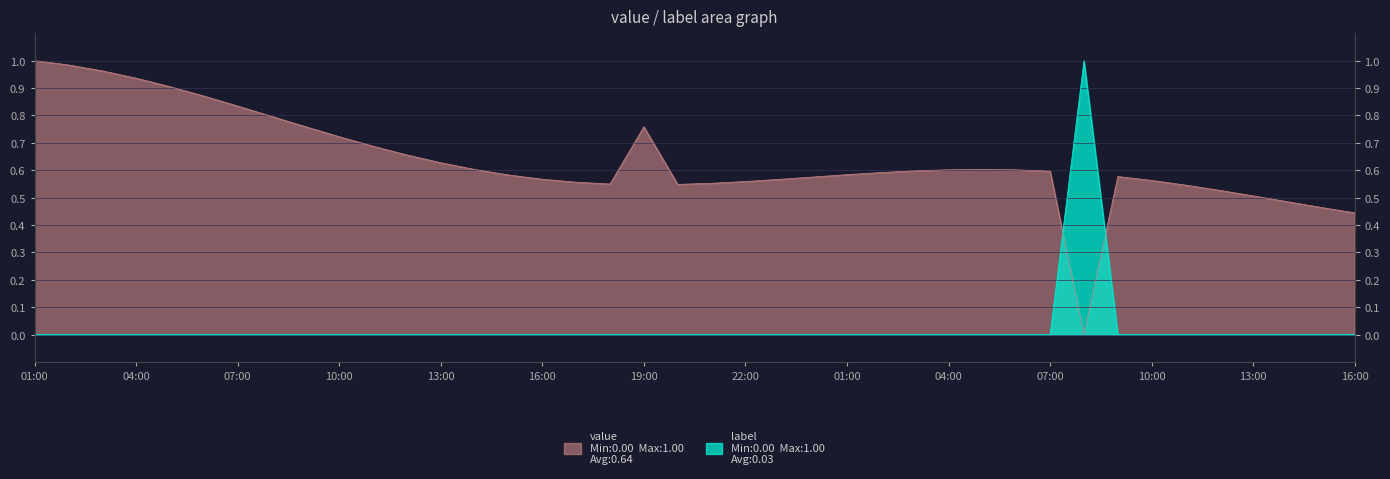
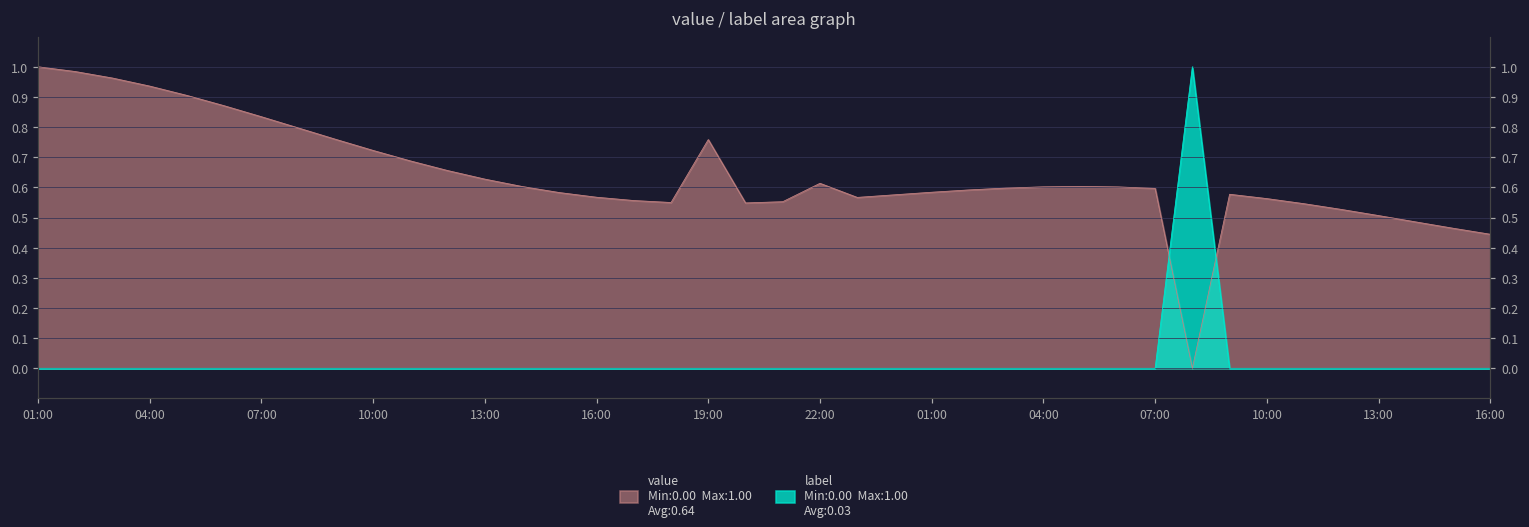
value Min:0.00 Max:1.00 Avg:0.64, 22:00: 0.56 -> 0.61
